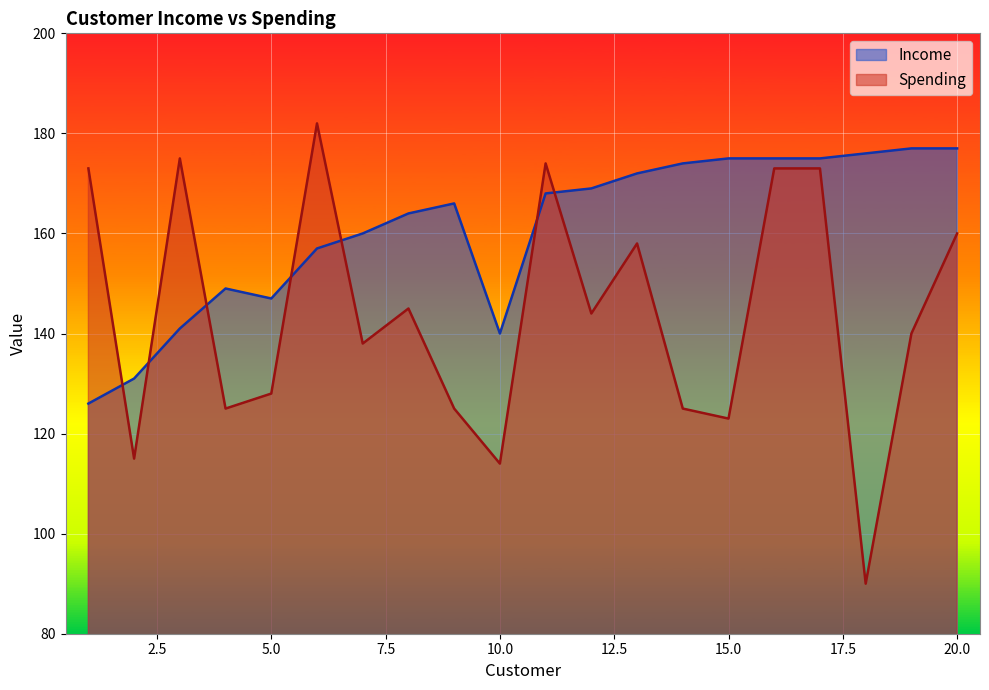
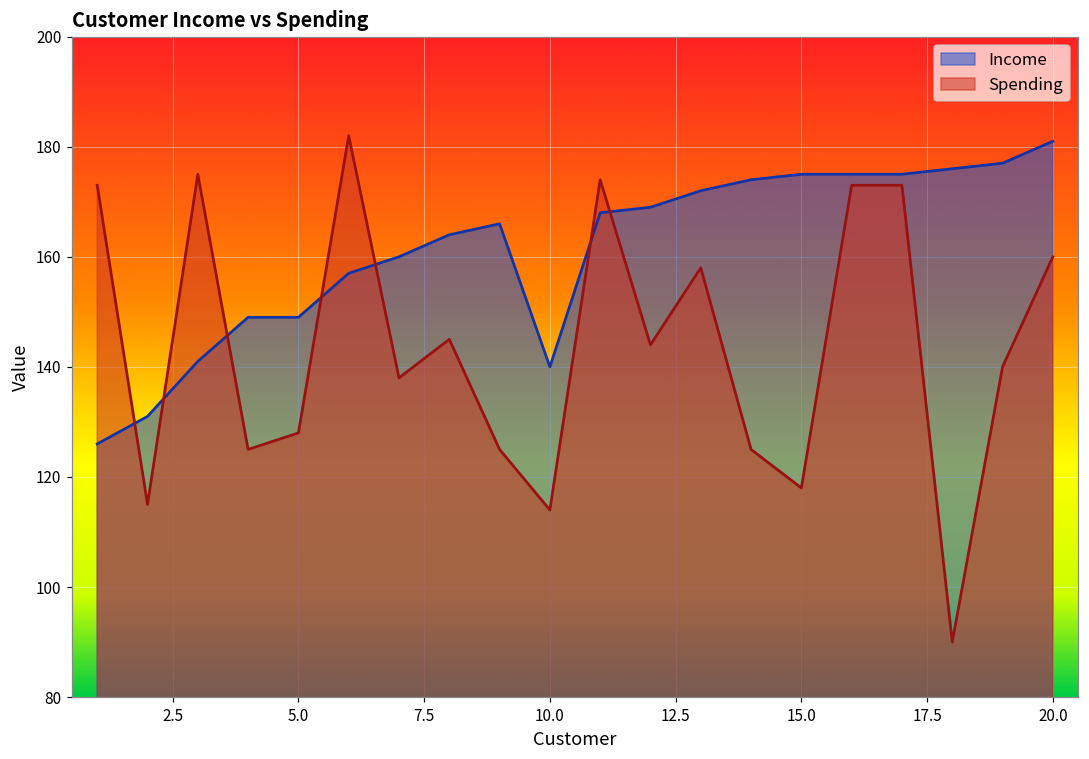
Income, 5.0: 147 -> 149
Spending, 15.0: 123 -> 118
Income, 20.0: 177 -> 181
